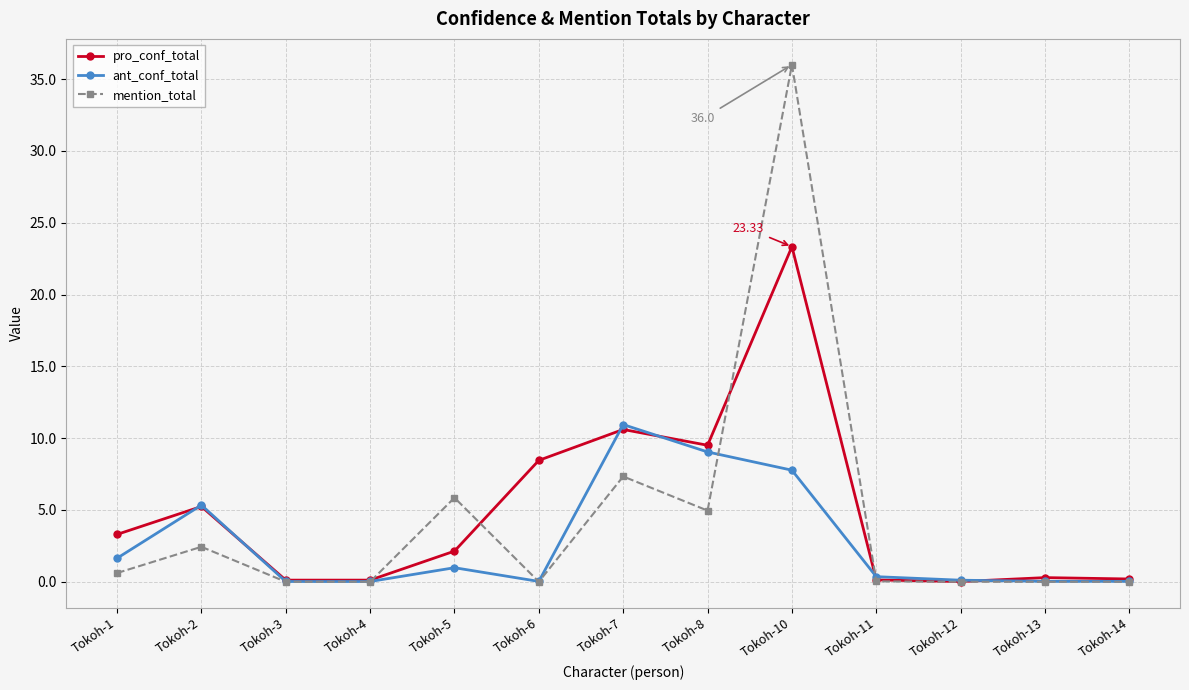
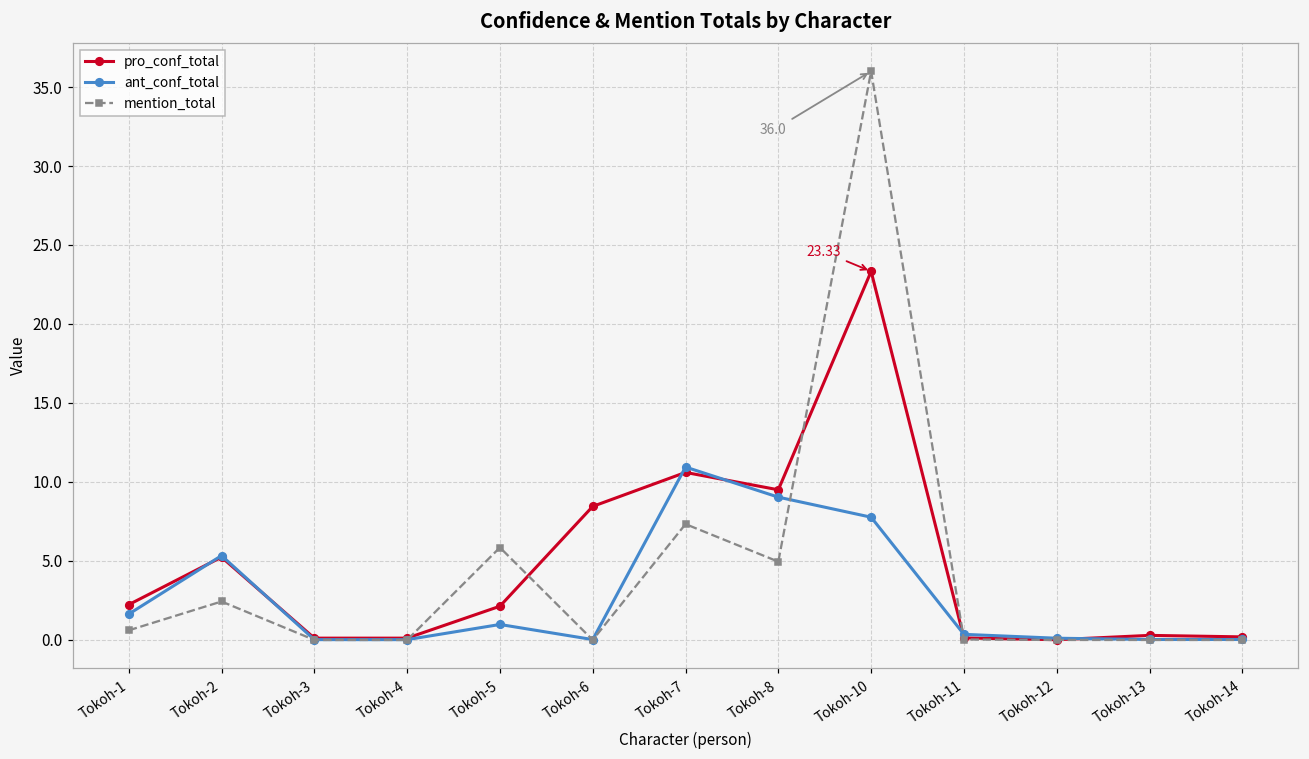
pro_conf_total, Tokoh-1: 3.3 -> 2.2
